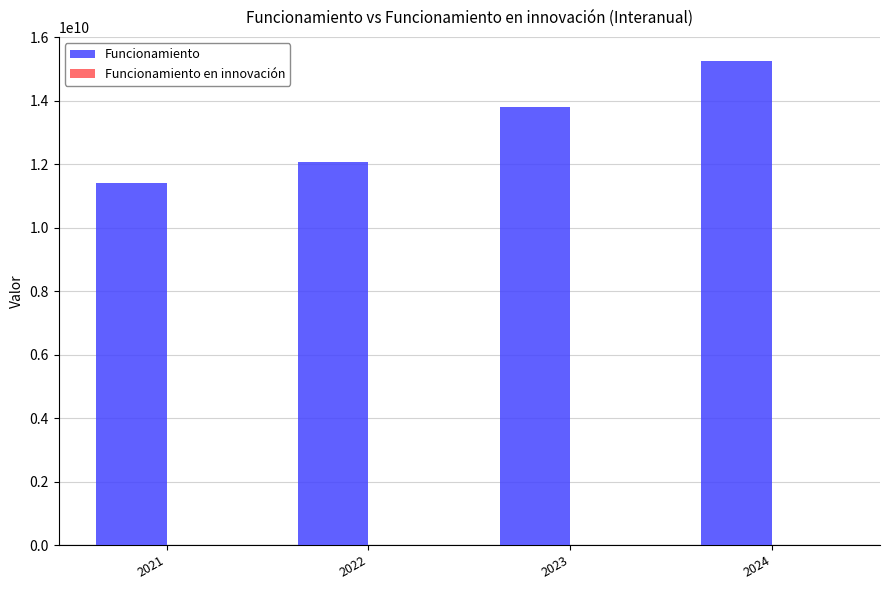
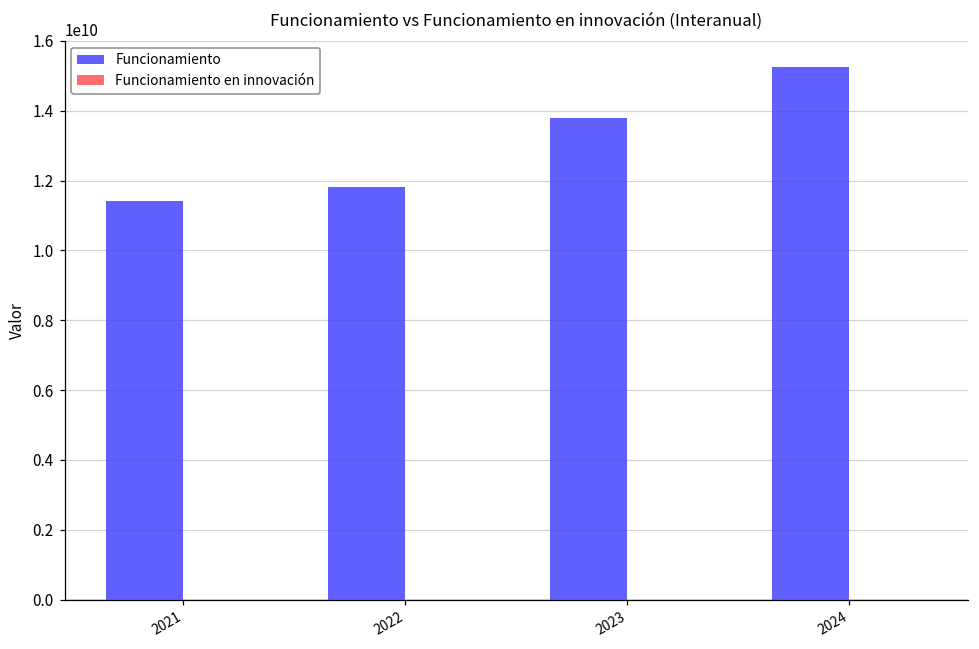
Funcionamiento, 2022: 12100000000 -> 11800000000
